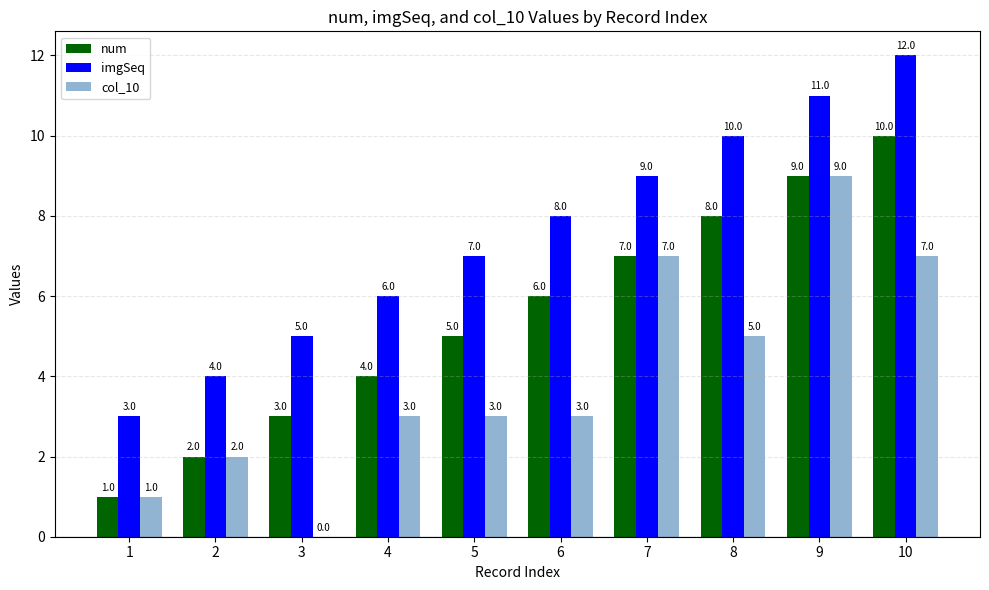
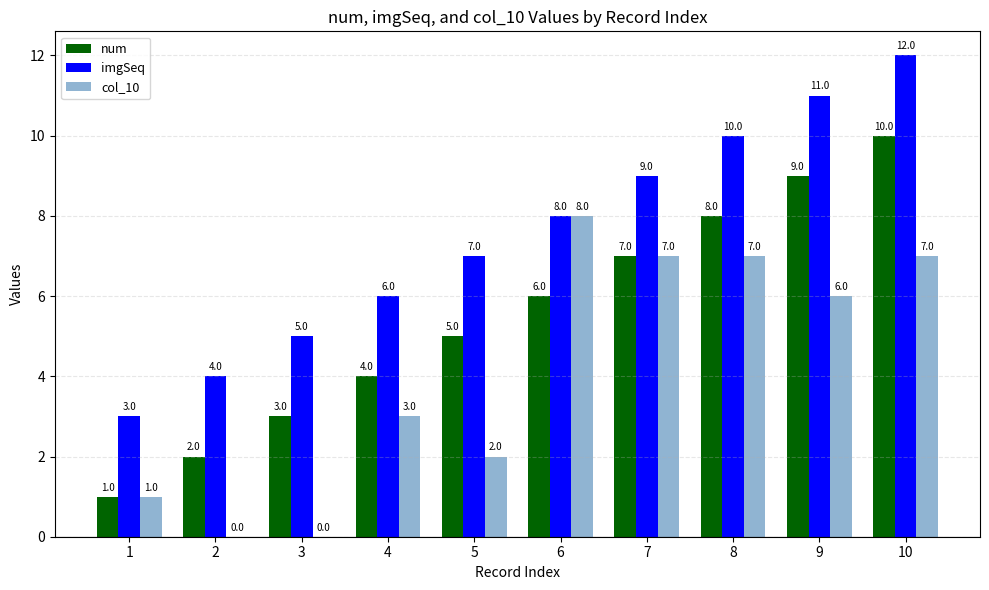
col_10, 2: 2.0 -> 0.0
col_10, 5: 3.0 -> 2.0
col_10, 6: 3.0 -> 8.0
col_10, 8: 5.0 -> 7.0
col_10, 9: 9.0 -> 6.0
